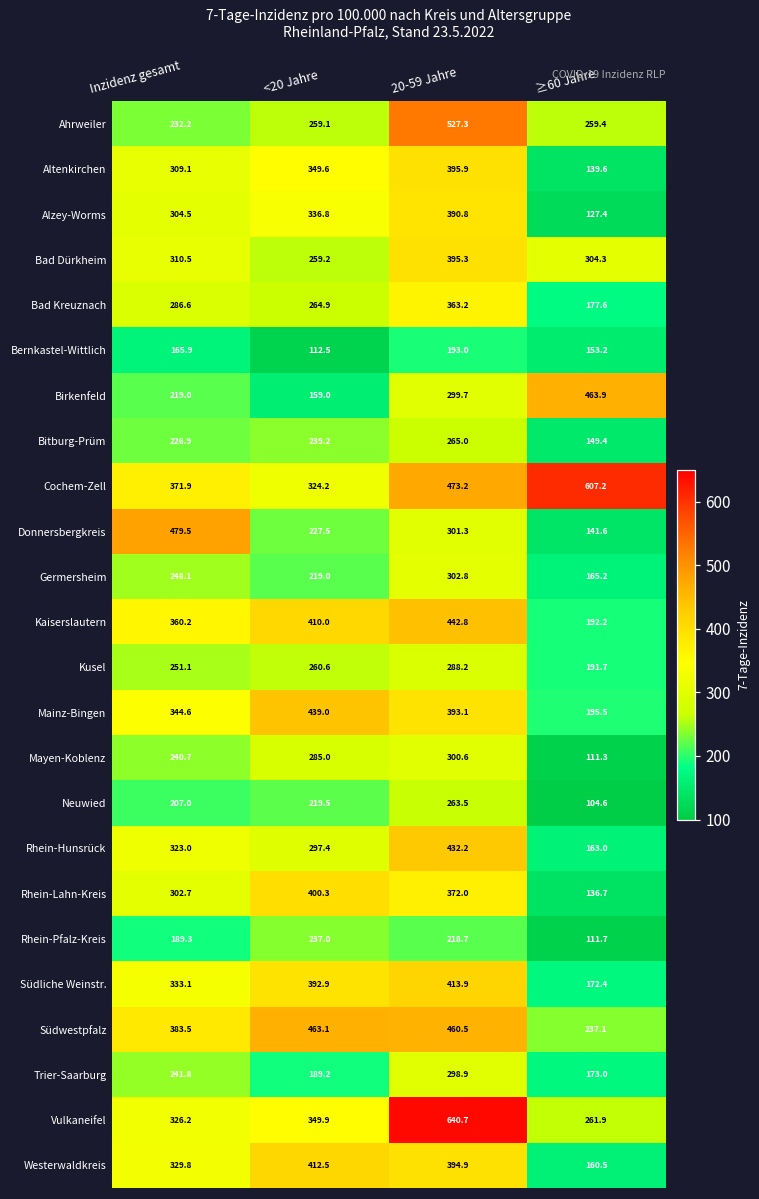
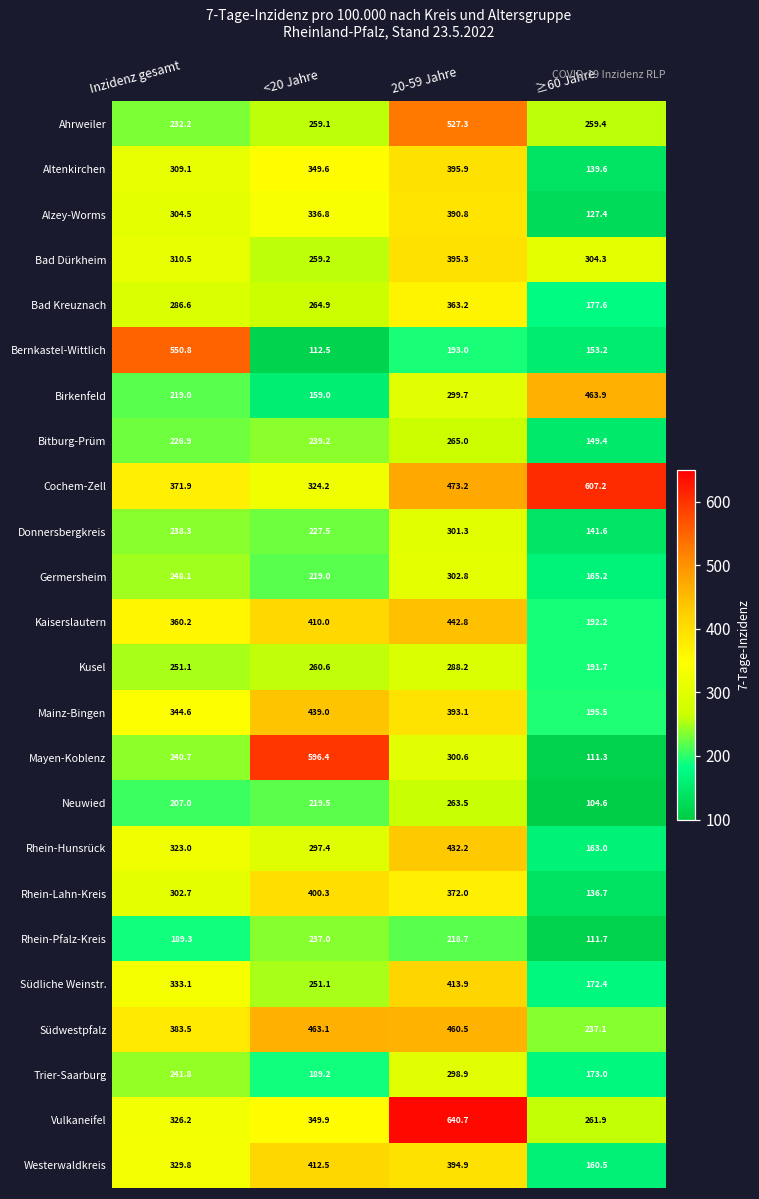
Bernkastel-Wittlich, Inzidenz gesamt: 165.9 -> 550.8
Donnersbergkreis, Inzidenz gesamt: 479.5 -> 238.3
Mayen-Koblenz, <20 Jahre: 285.0 -> 596.4
Südliche Weinstr., <20 Jahre: 392.9 -> 251.1
